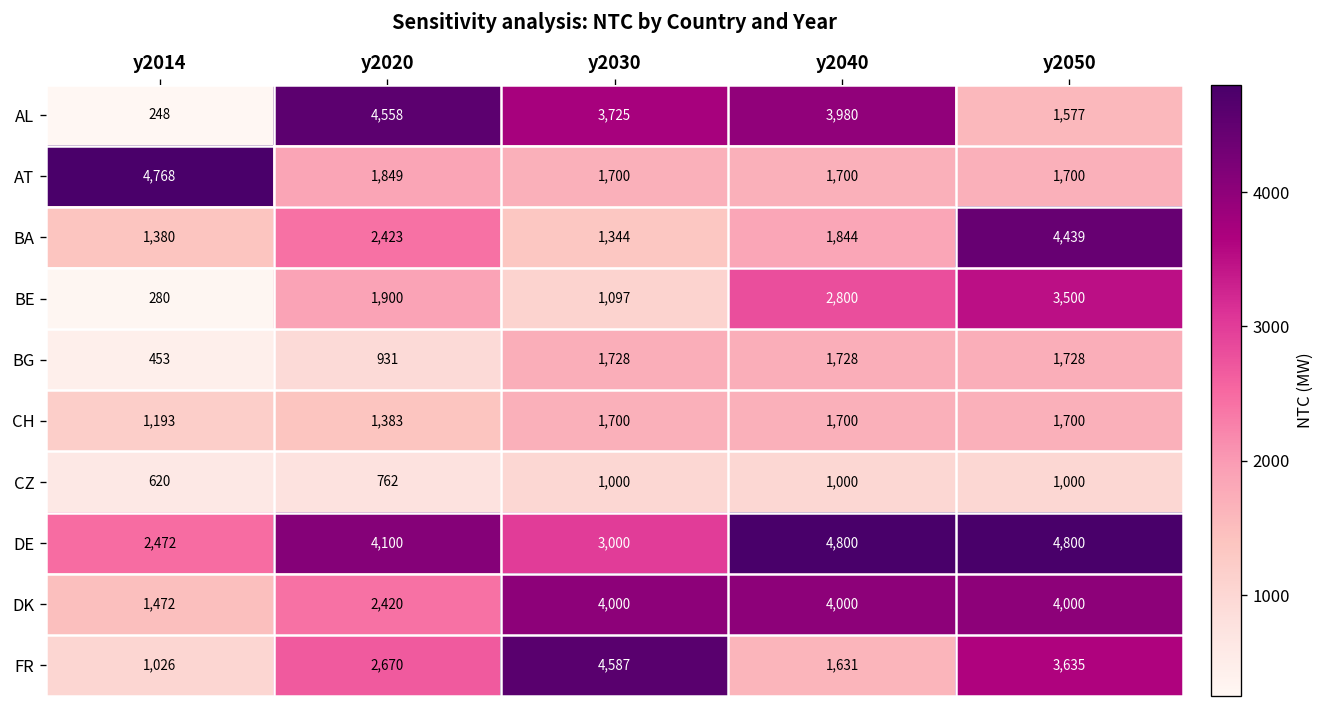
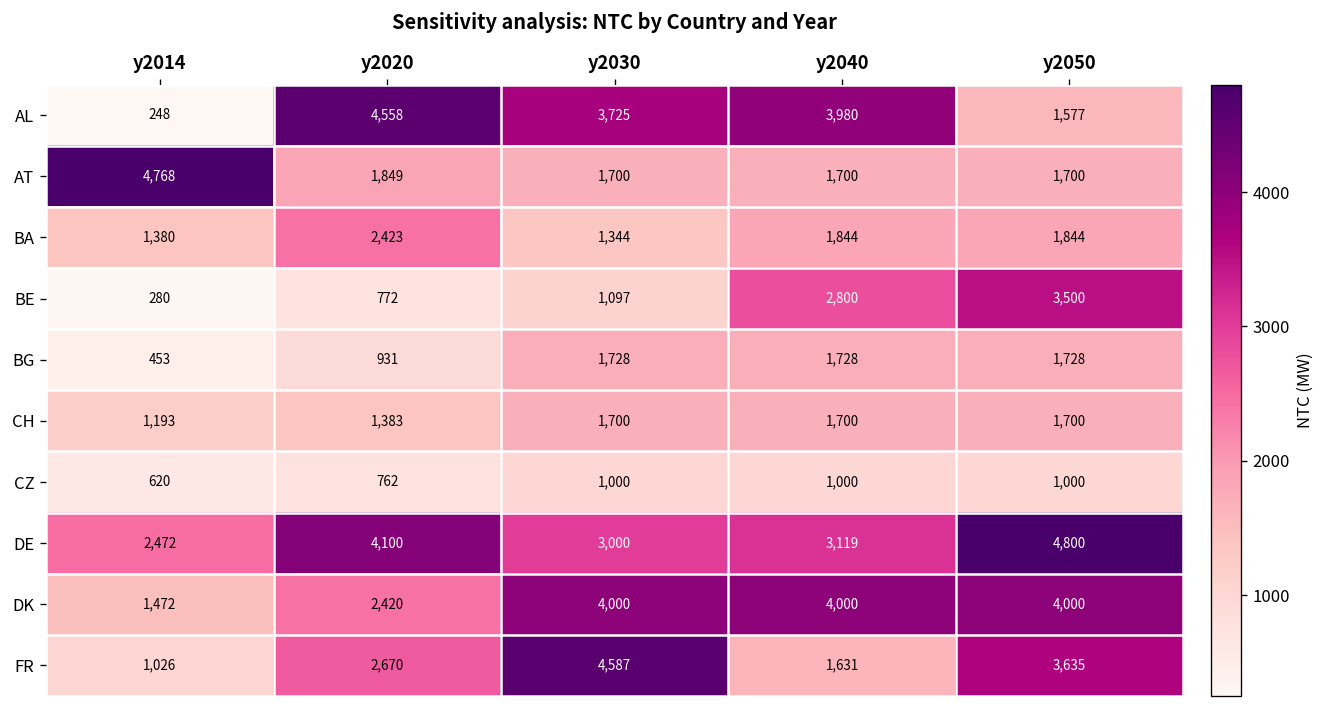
BA, y2050: 4,439 -> 1,844
BE, y2020: 1,900 -> 772
DE, y2040: 4,800 -> 3,119
